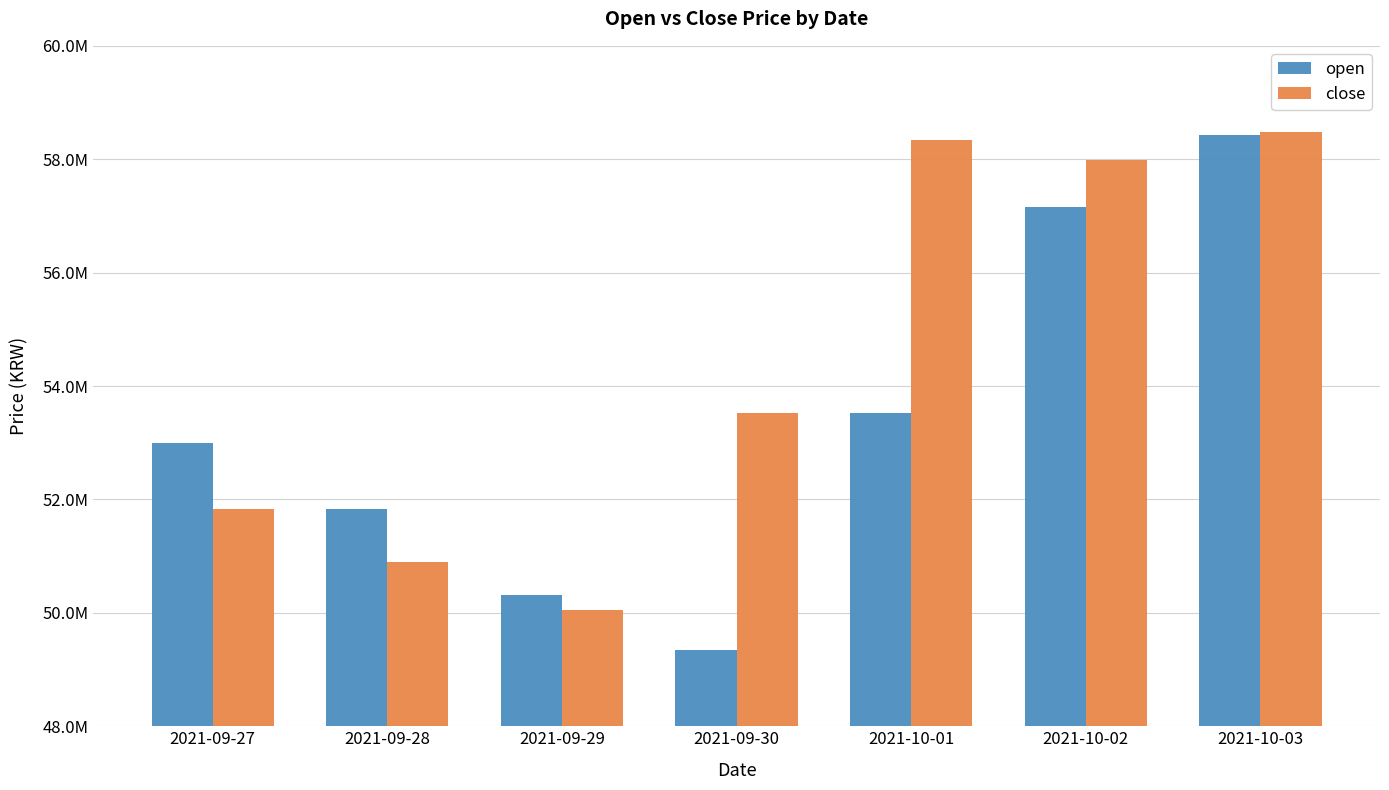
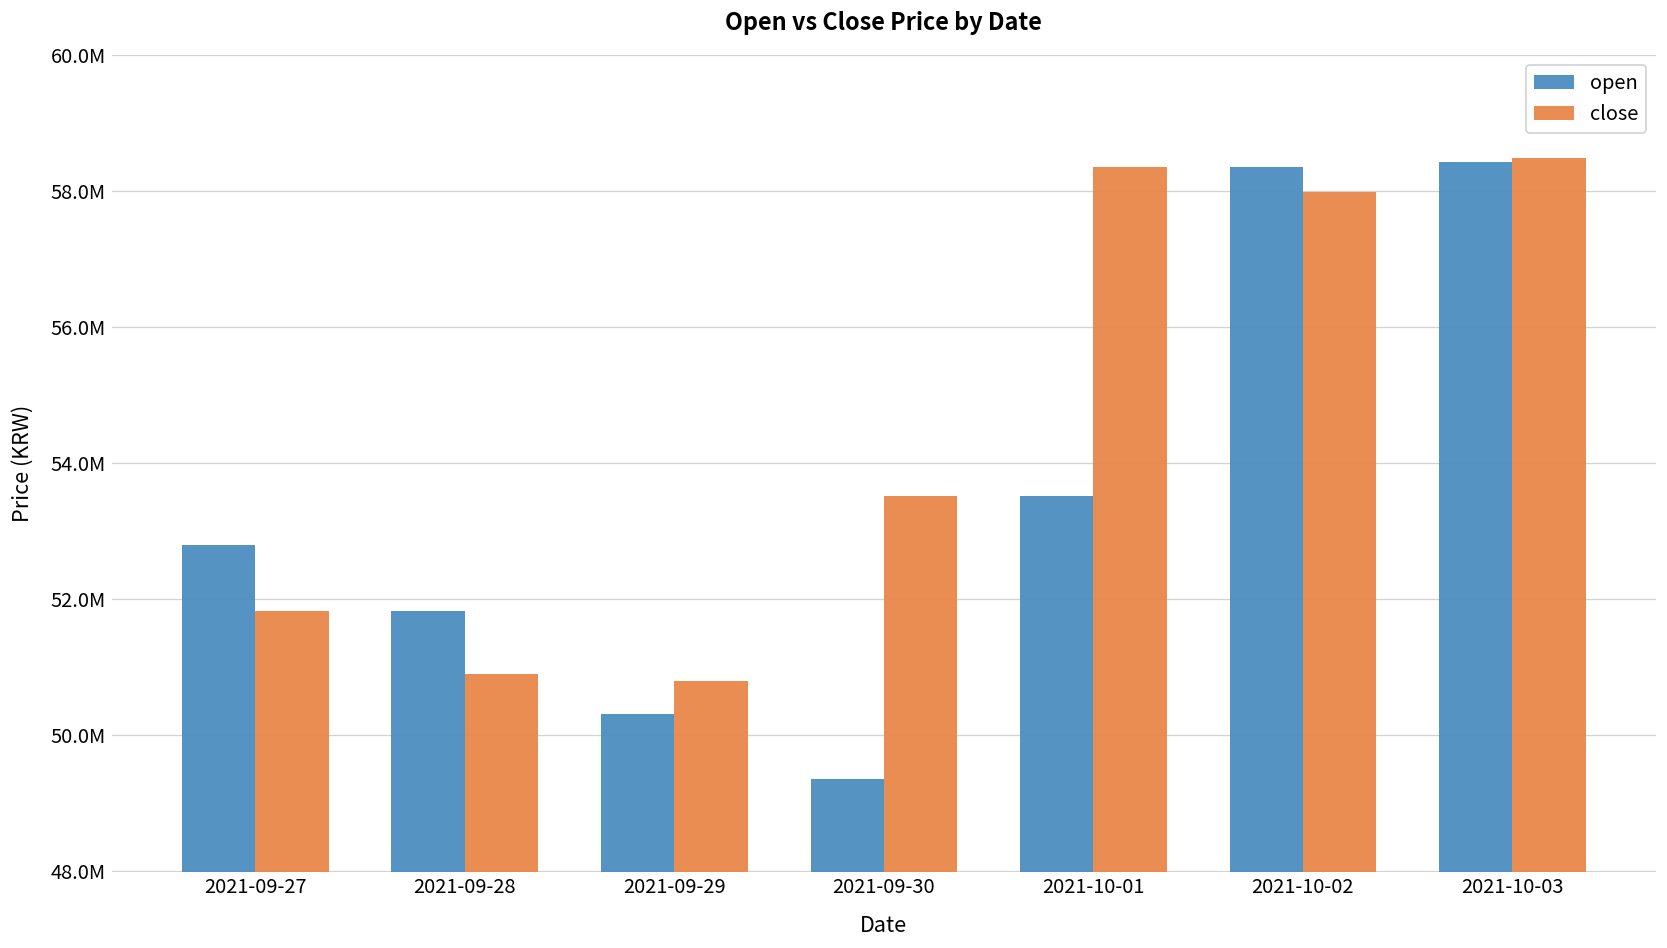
open, 2021-09-27: 53000000 -> 52800000
close, 2021-09-29: 50000000 -> 50800000
open, 2021-10-02: 57200000 -> 58300000
